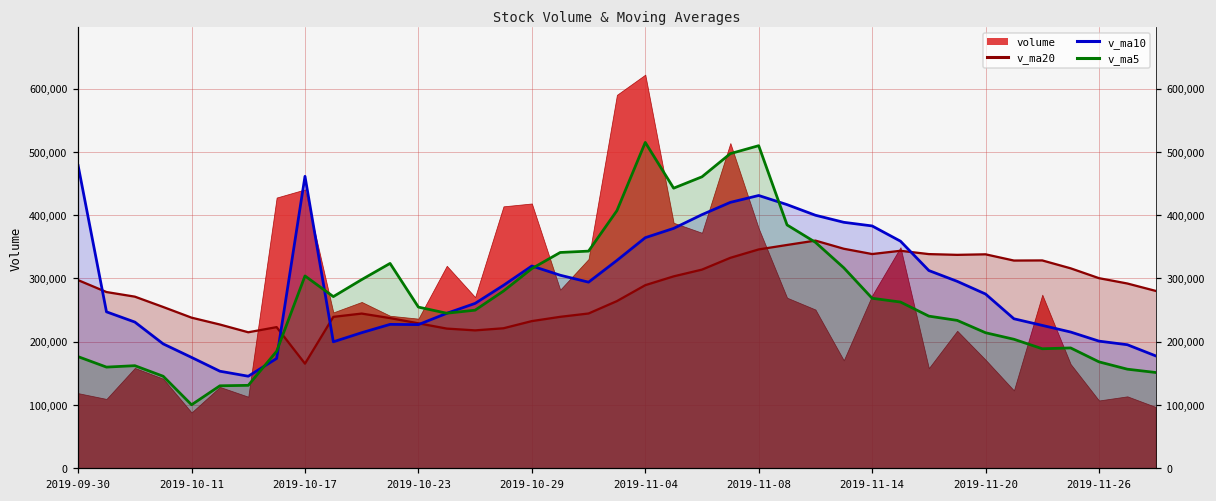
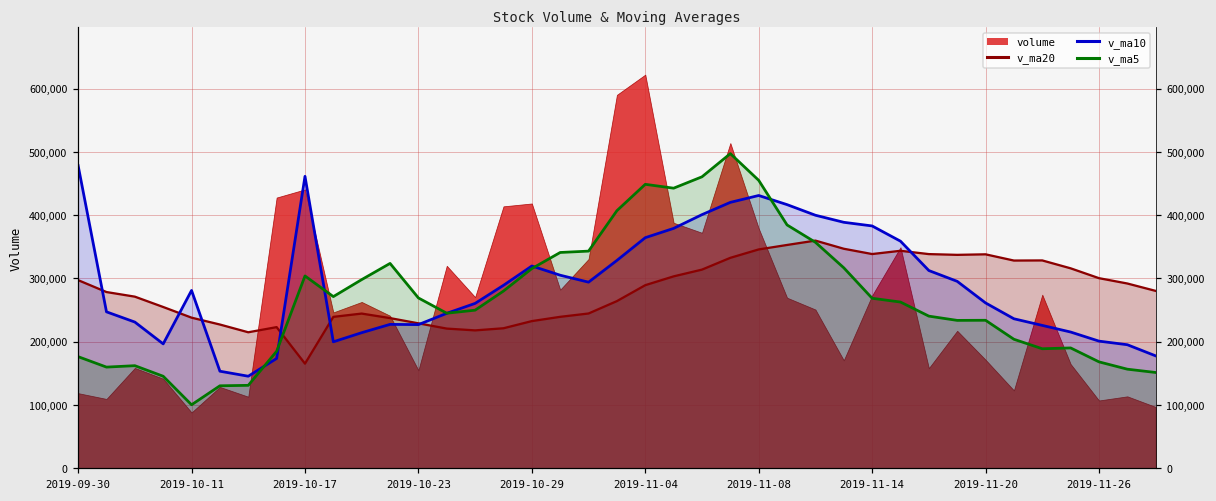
v_ma10, 2019-10-11: 180,000 -> 280,000
volume, 2019-10-23: 240,000 -> 150,000
v_ma5, 2019-10-23: 250,000 -> 270,000
v_ma5, 2019-11-04: 510,000 -> 450,000
v_ma5, 2019-11-08: 510,000 -> 460,000
v_ma10, 2019-11-20: 280,000 -> 260,000
v_ma5, 2019-11-20: 210,000 -> 230,000
